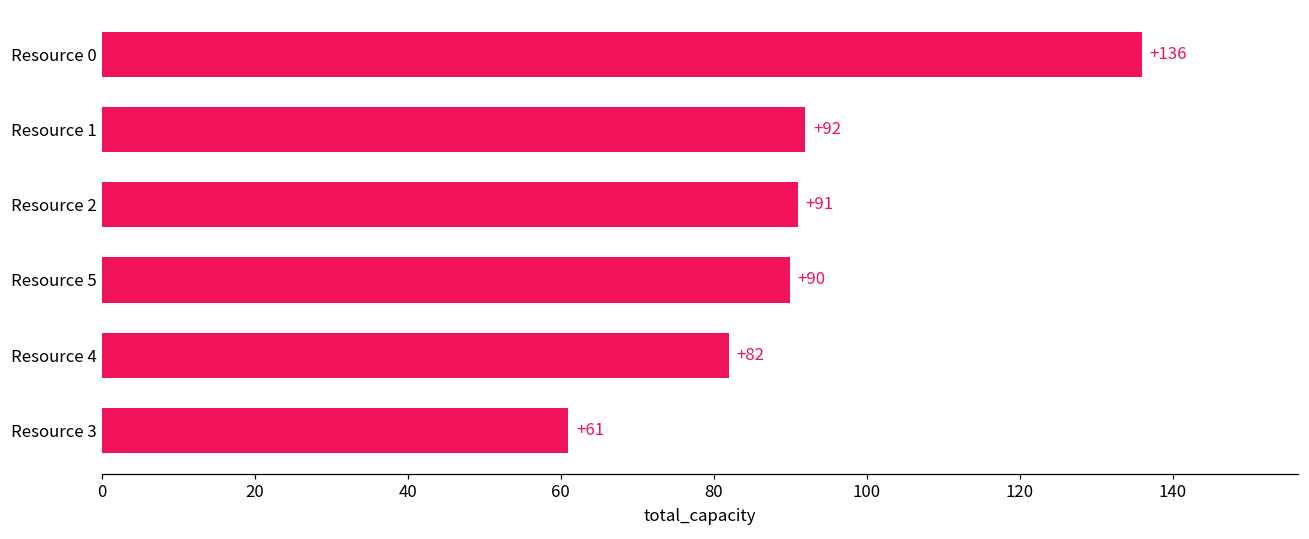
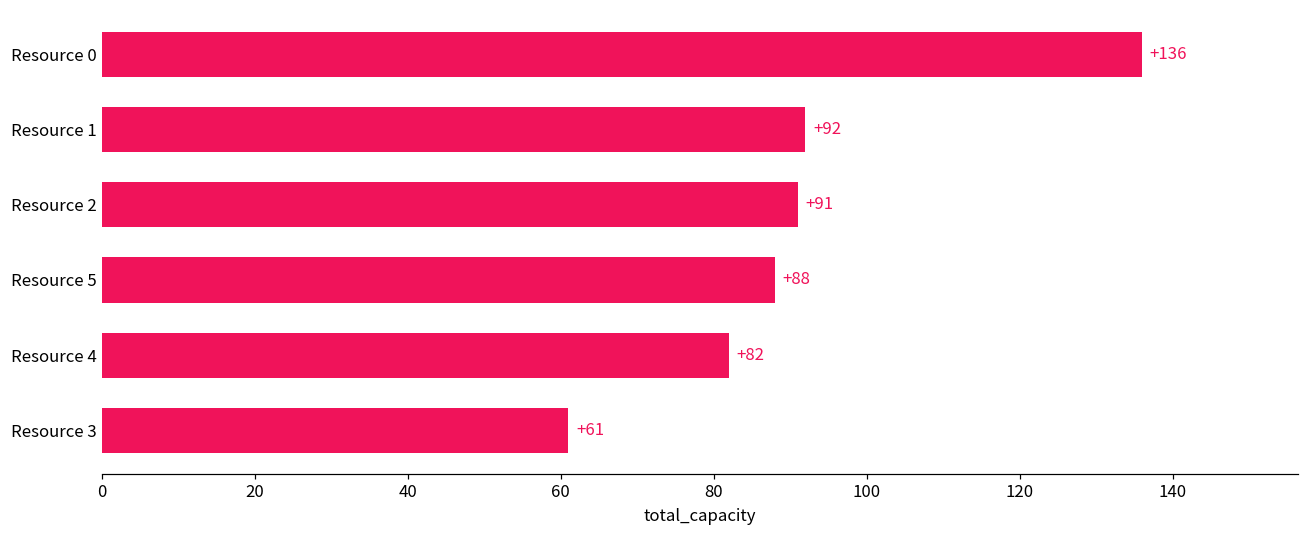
Resource 5: +90 -> +88
